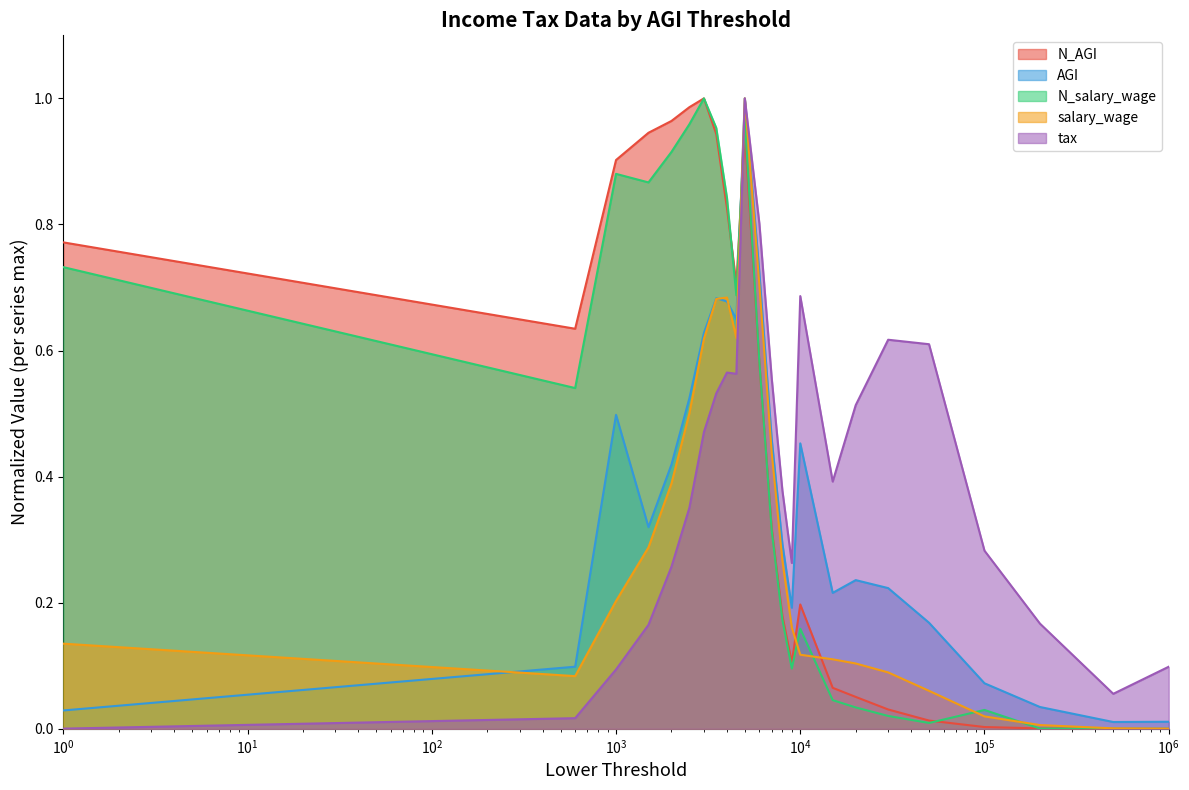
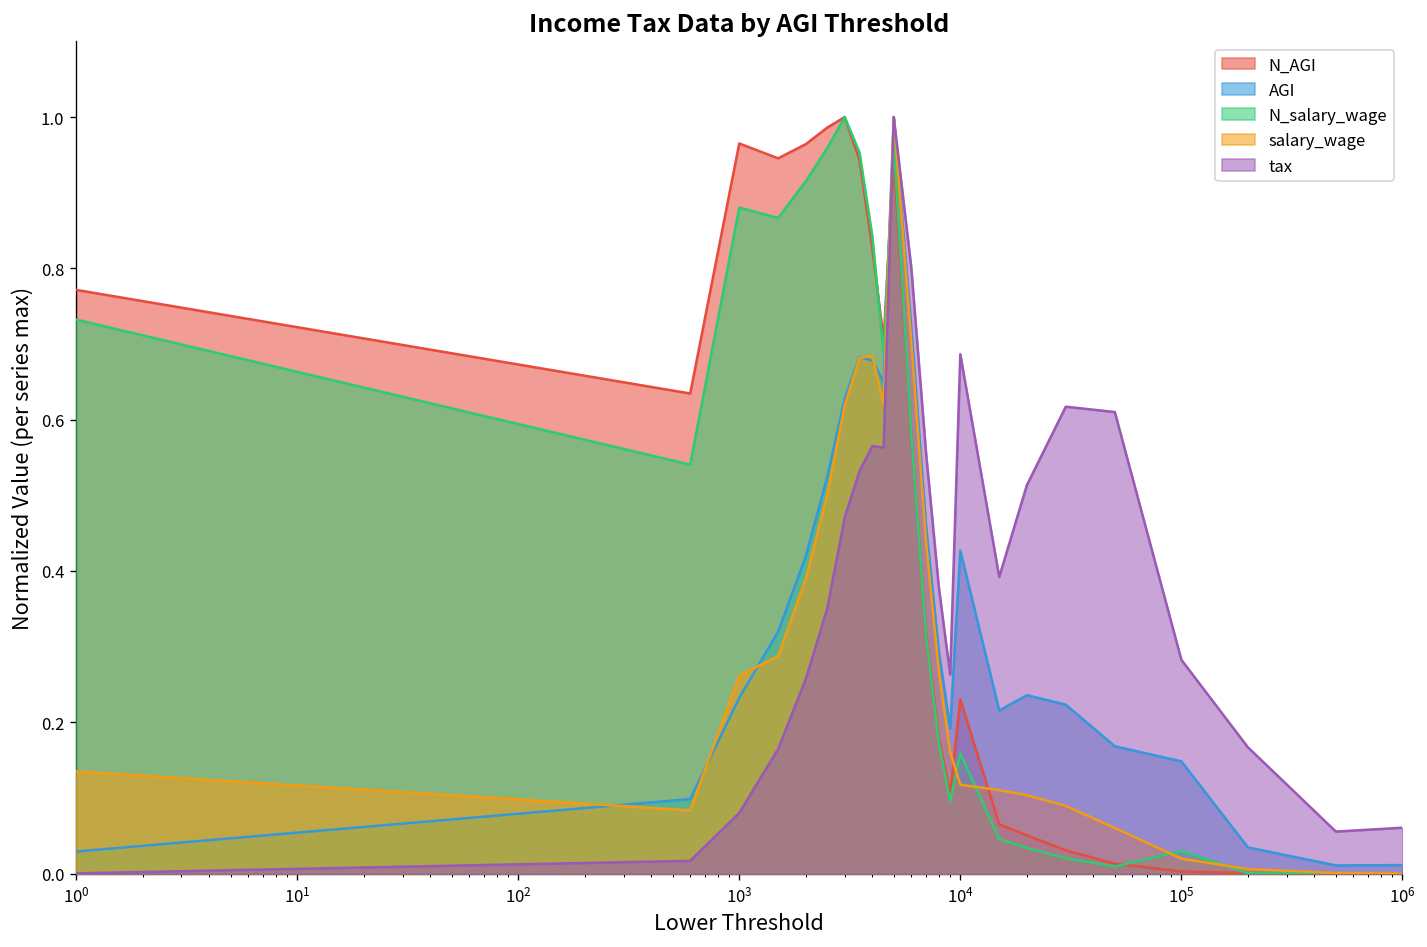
N_AGI, 10^3: 0.90 -> 0.97
AGI, 10^3: 0.50 -> 0.23
salary_wage, 10^3: 0.20 -> 0.26
tax, 10^3: 0.09 -> 0.08
N_AGI, 10^4: 0.20 -> 0.23
AGI, 10^4: 0.45 -> 0.43
AGI, 10^5: 0.07 -> 0.15
tax, 10^6: 0.10 -> 0.06
